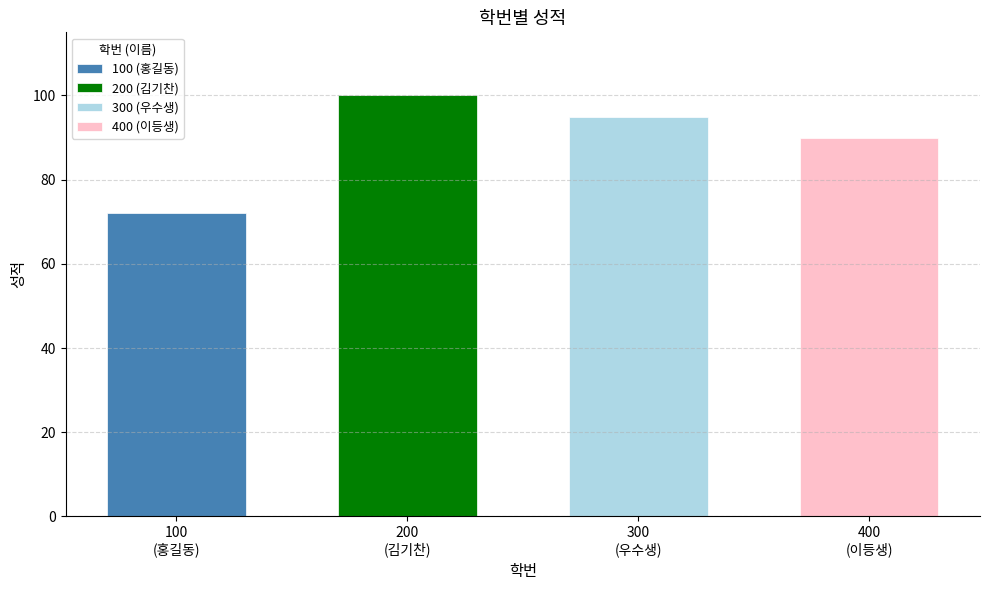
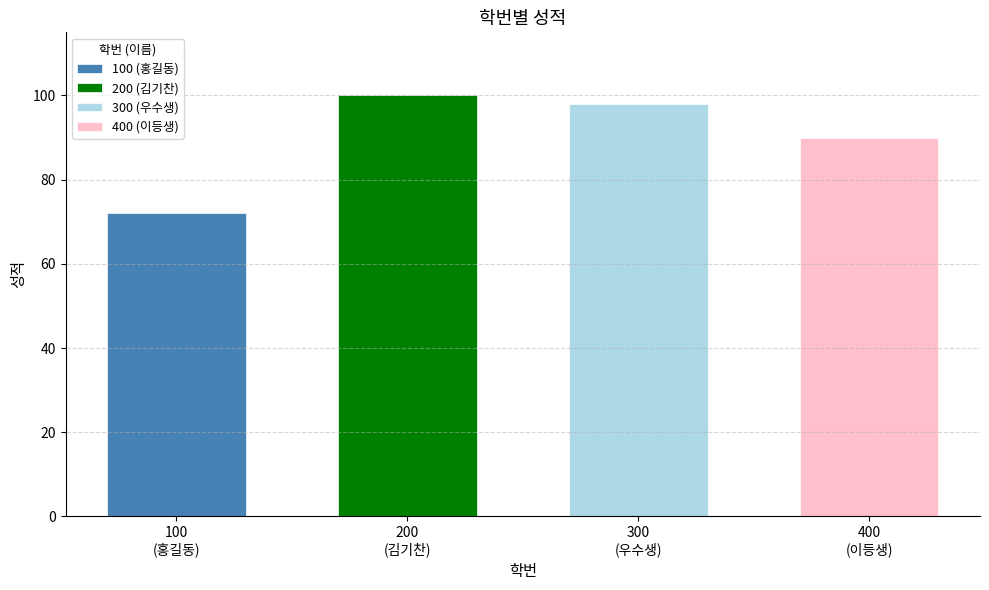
300 (우수생): 95 -> 98
